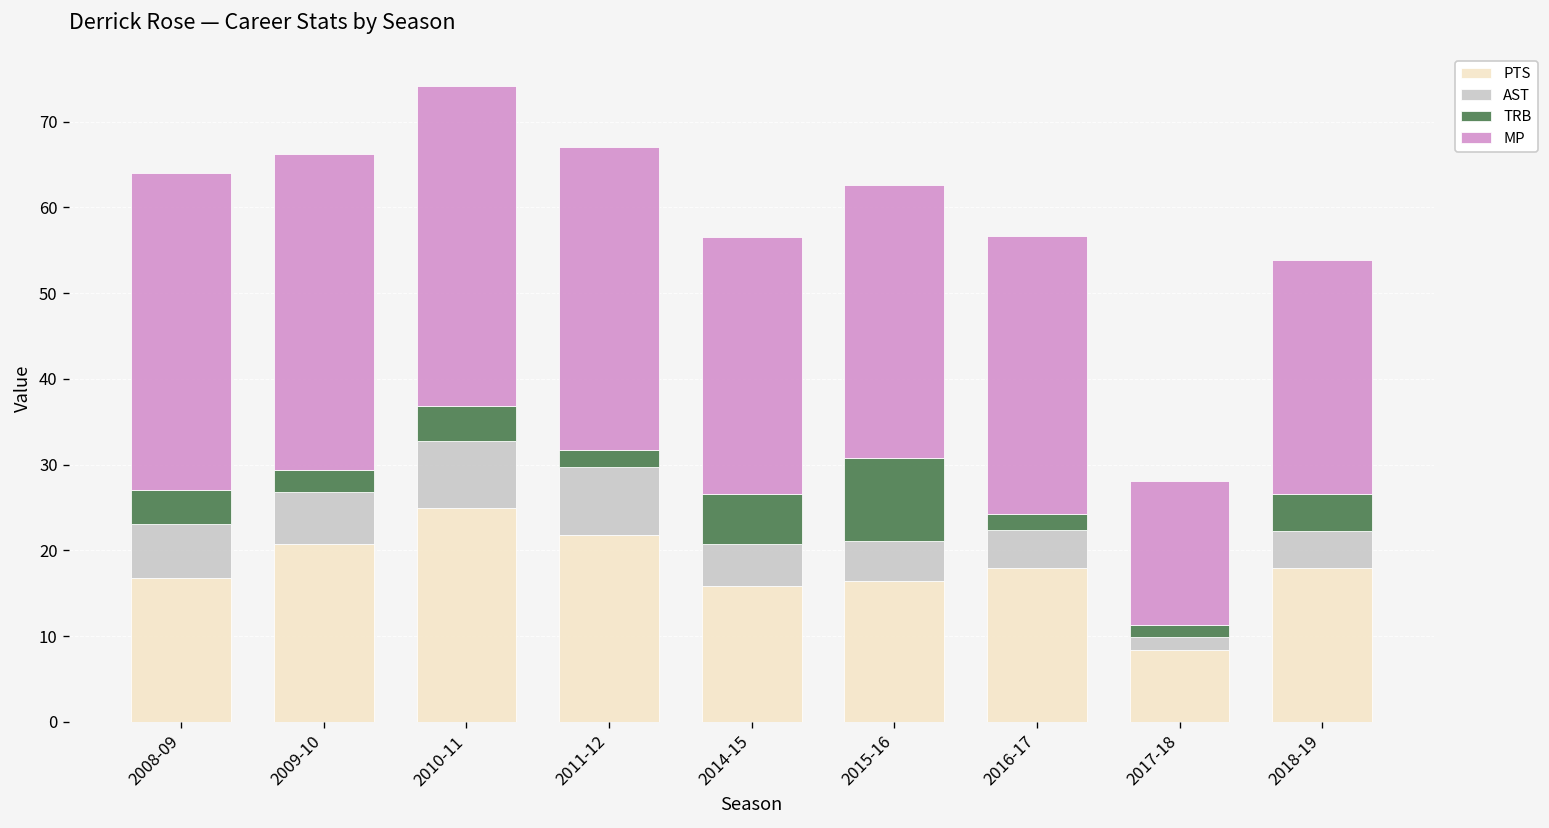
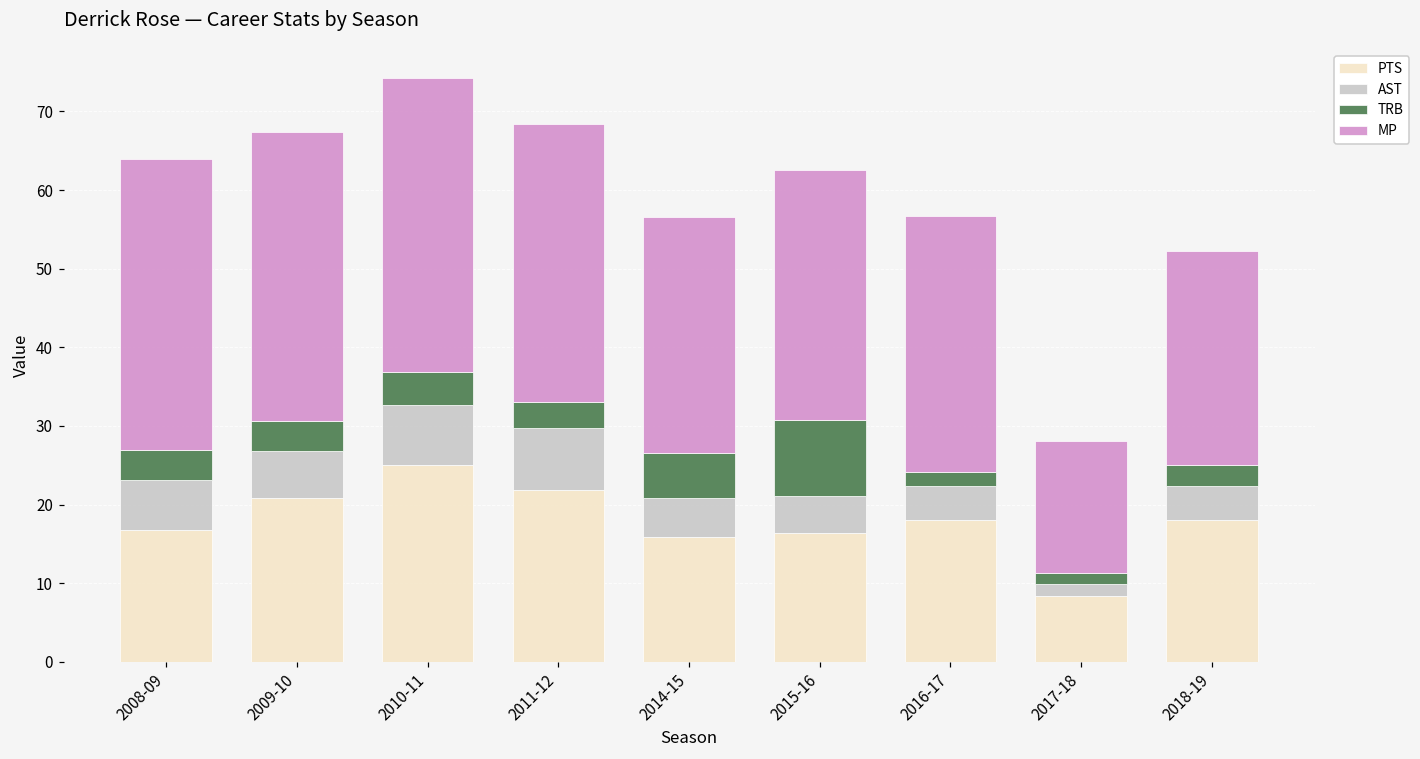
TRB, 2009-10: 3 -> 4
TRB, 2011-12: 2 -> 3
TRB, 2018-19: 4 -> 3
